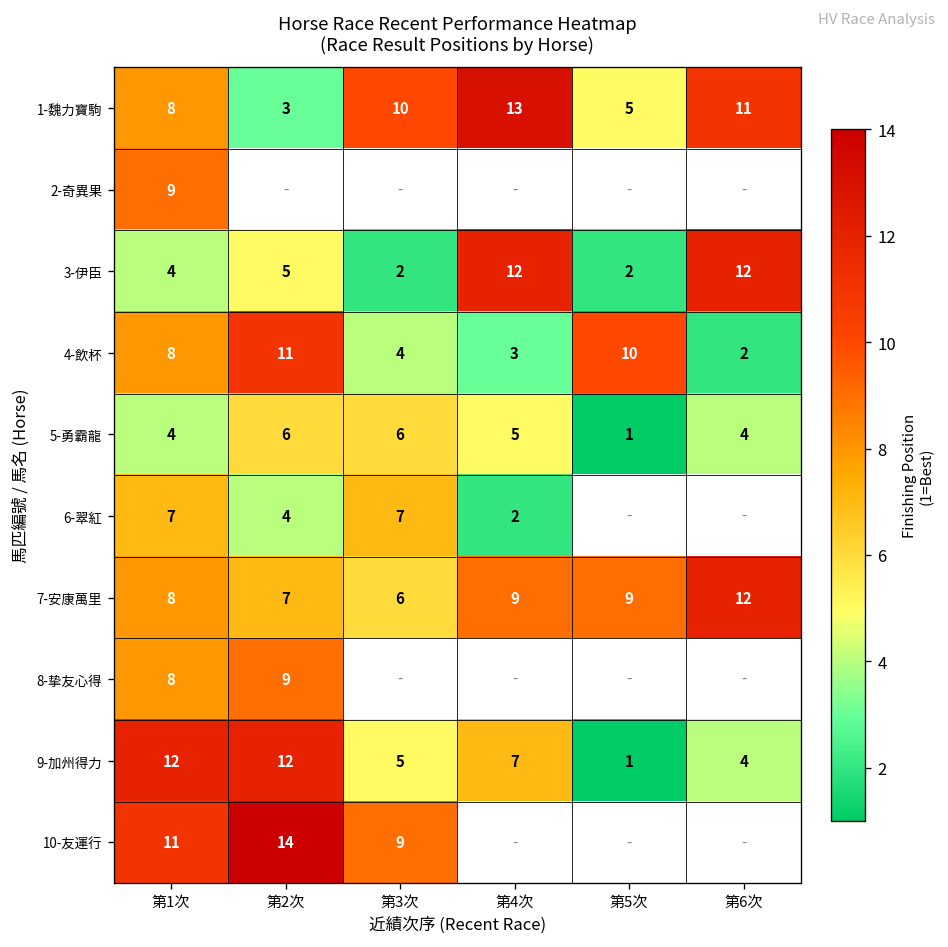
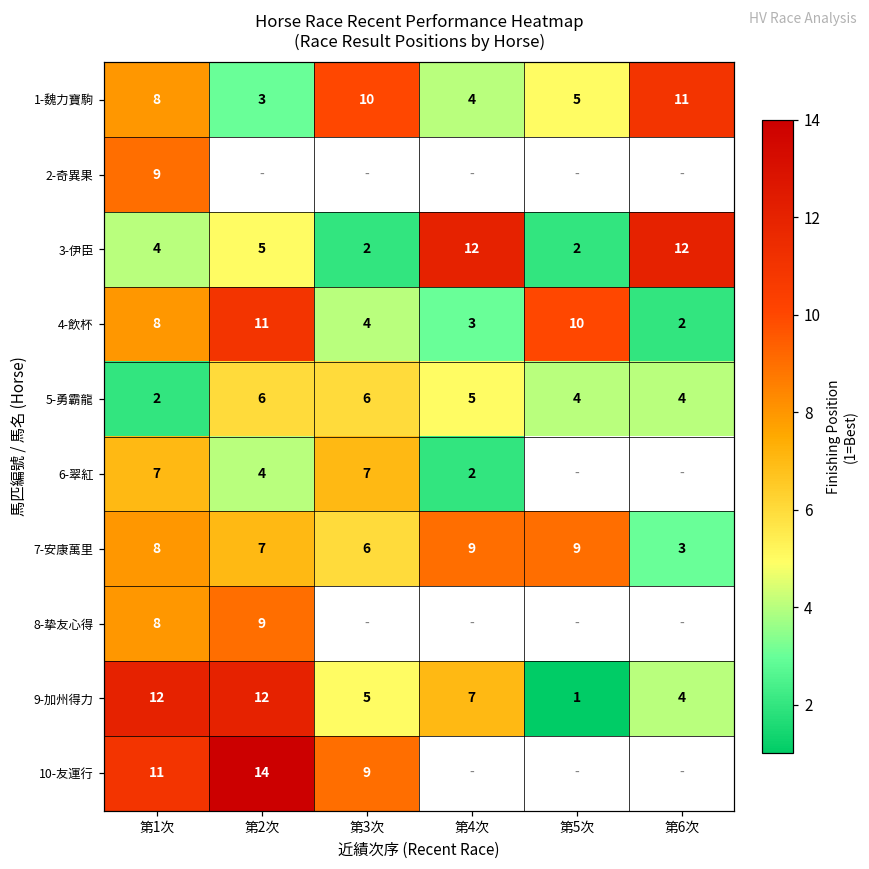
1-魏力寶駒, 第4次: 13 -> 4
5-勇霸龍, 第1次: 4 -> 2
5-勇霸龍, 第5次: 1 -> 4
7-安康萬里, 第6次: 12 -> 3
